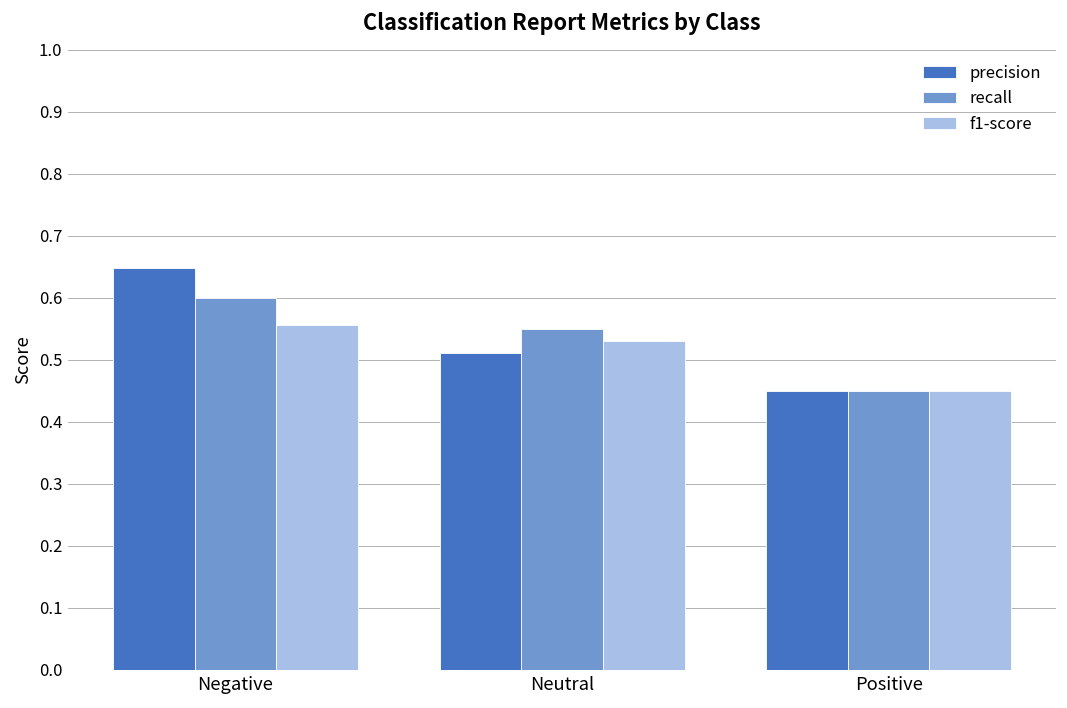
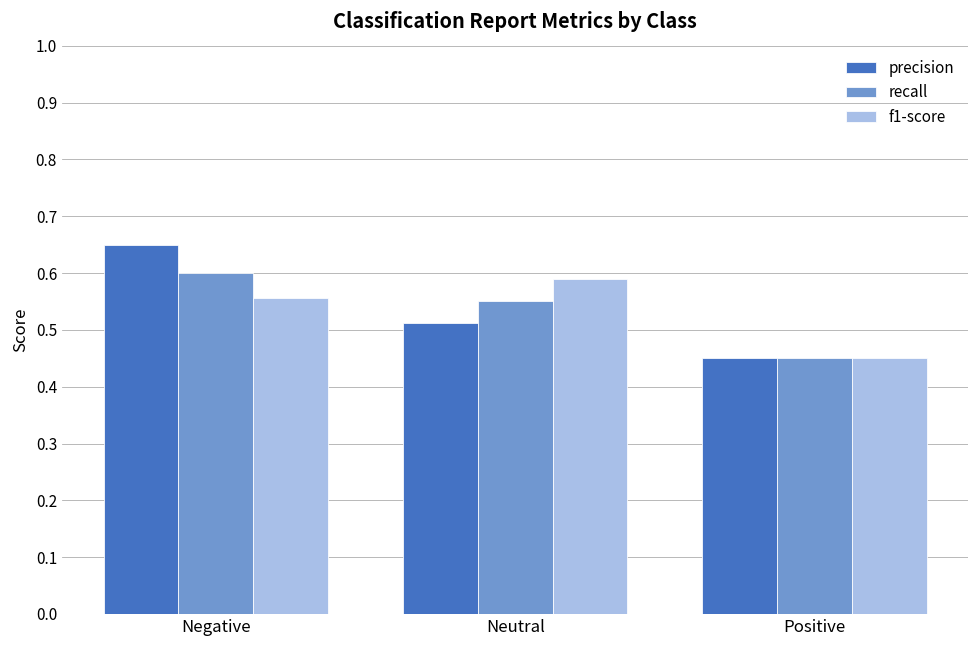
f1-score, Neutral: 0.53 -> 0.59
